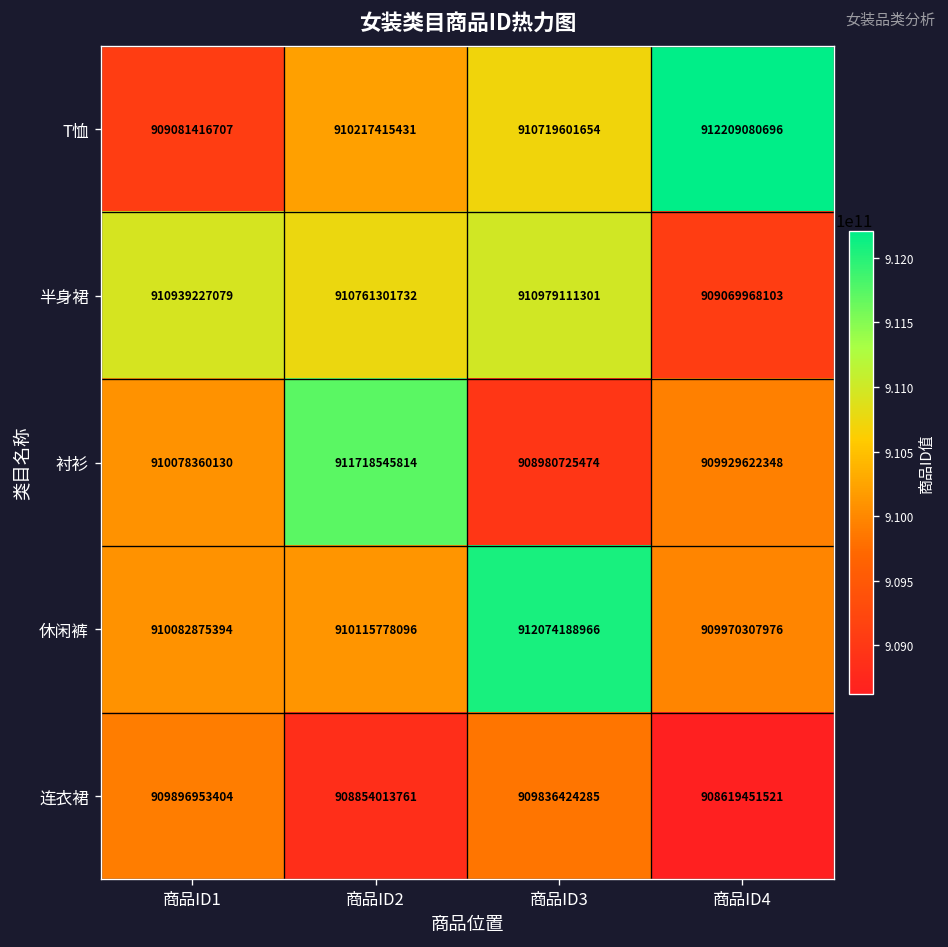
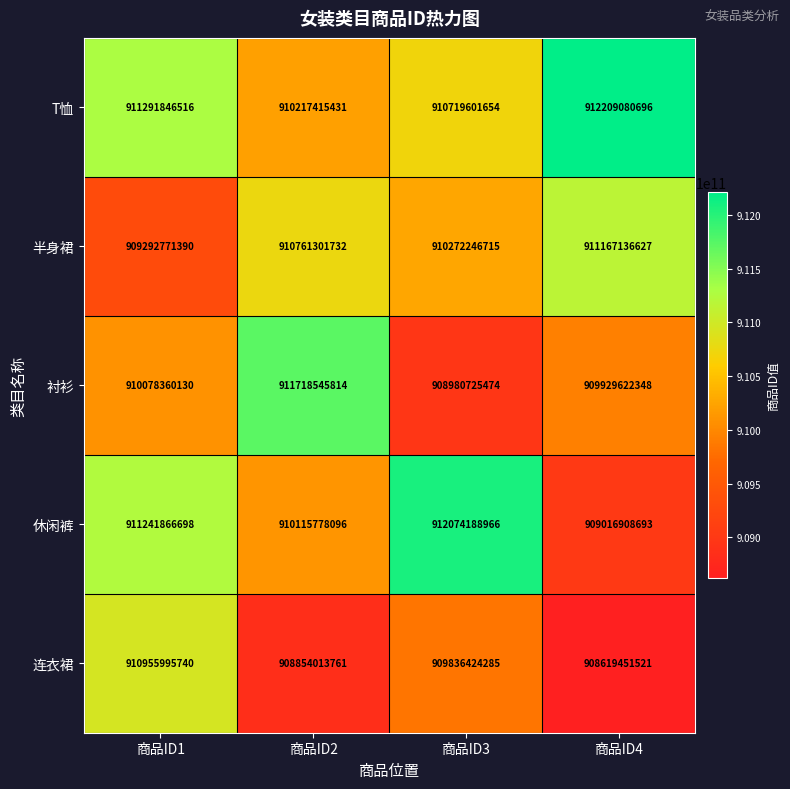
T恤, 商品ID1: 909081416707 -> 911291846516
半身裙, 商品ID1: 910939227079 -> 909292771390
半身裙, 商品ID3: 910979111301 -> 910272246715
半身裙, 商品ID4: 909069968103 -> 911167136627
休闲裤, 商品ID1: 910082875394 -> 911241866698
休闲裤, 商品ID4: 909970307976 -> 909016908693
连衣裙, 商品ID1: 909896953404 -> 910955995740
